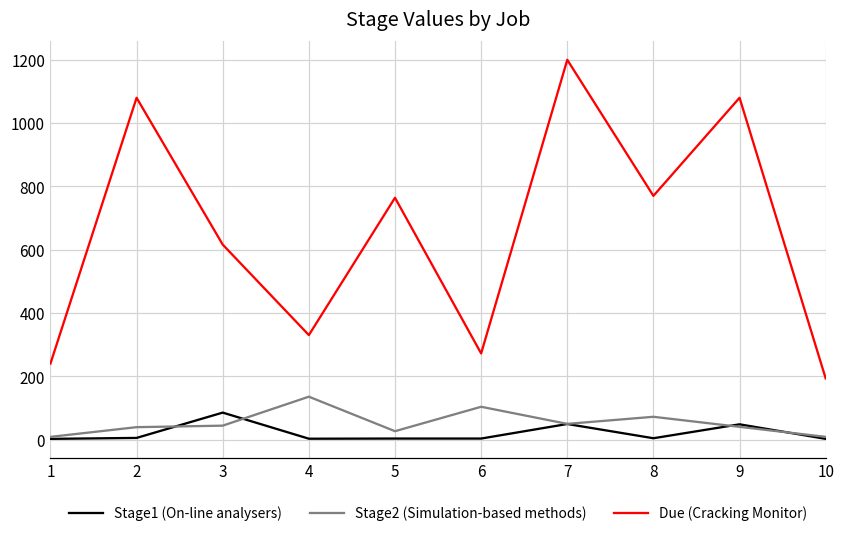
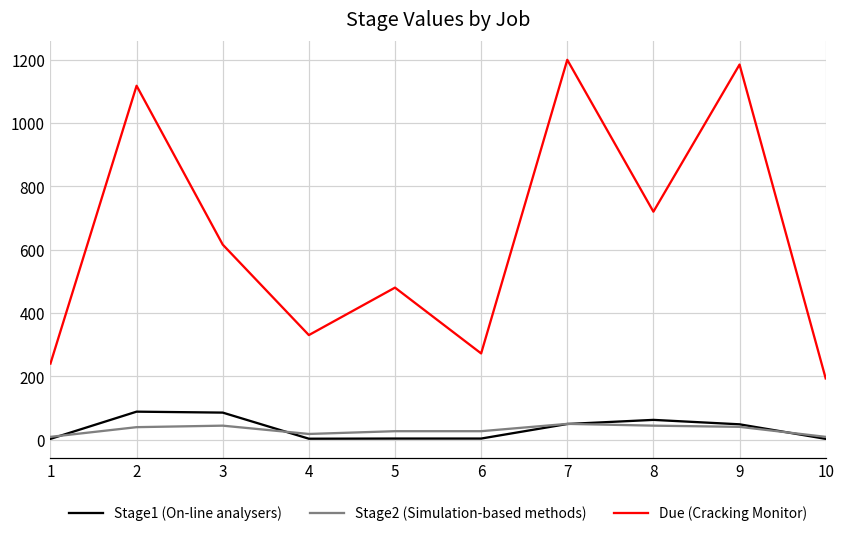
Stage1 (On-line analysers), 2: 10 -> 90
Due (Cracking Monitor), 2: 1080 -> 1120
Stage2 (Simulation-based methods), 4: 140 -> 20
Due (Cracking Monitor), 5: 760 -> 480
Stage2 (Simulation-based methods), 6: 100 -> 30
Stage1 (On-line analysers), 8: 0 -> 60
Stage2 (Simulation-based methods), 8: 70 -> 40
Due (Cracking Monitor), 8: 770 -> 720
Due (Cracking Monitor), 9: 1080 -> 1190
